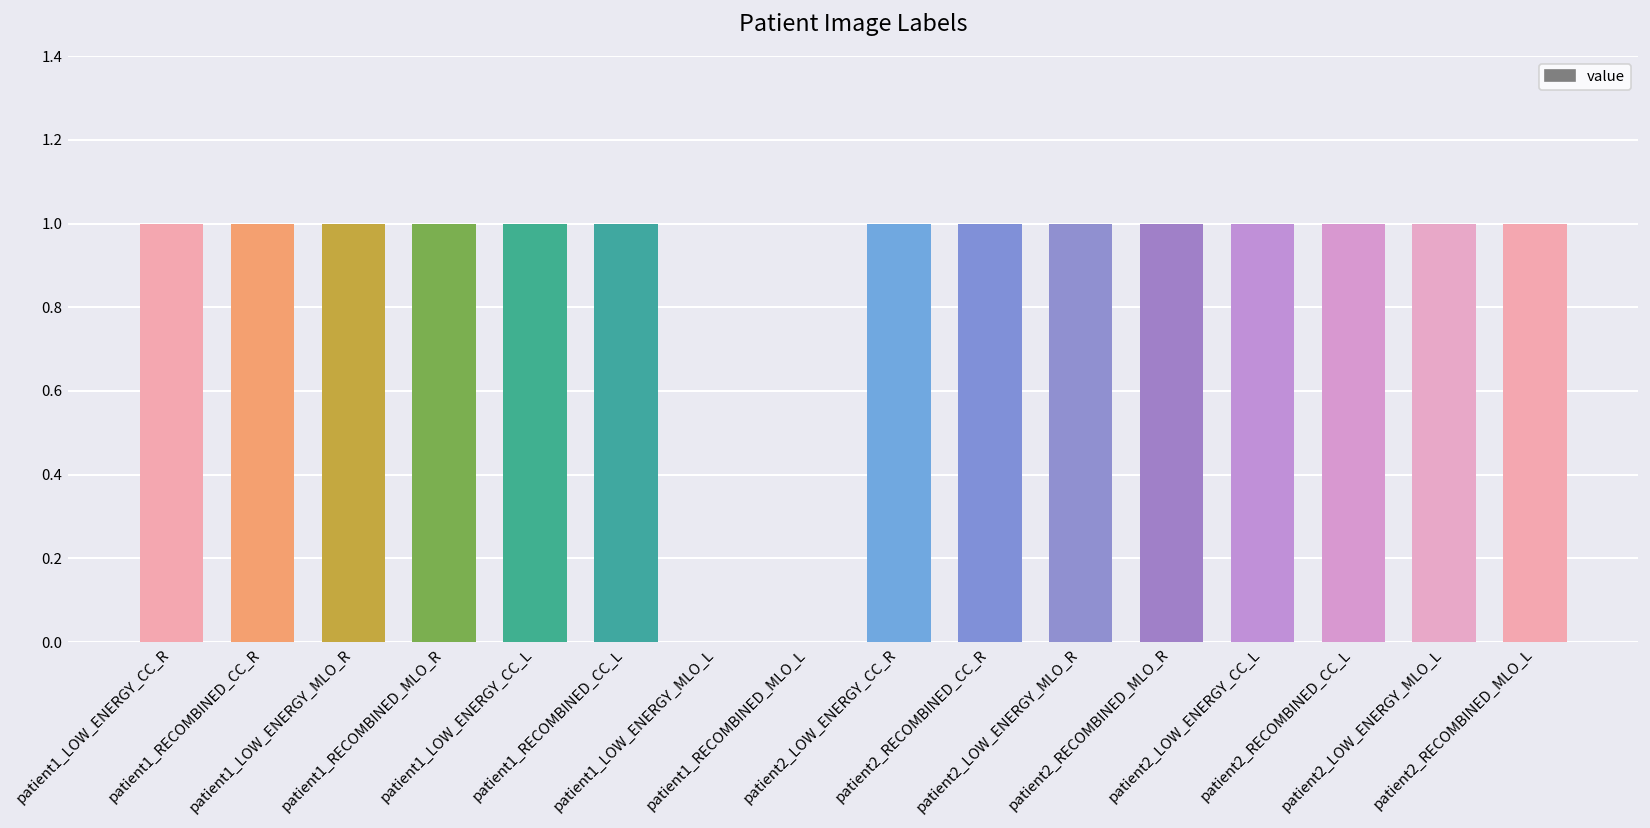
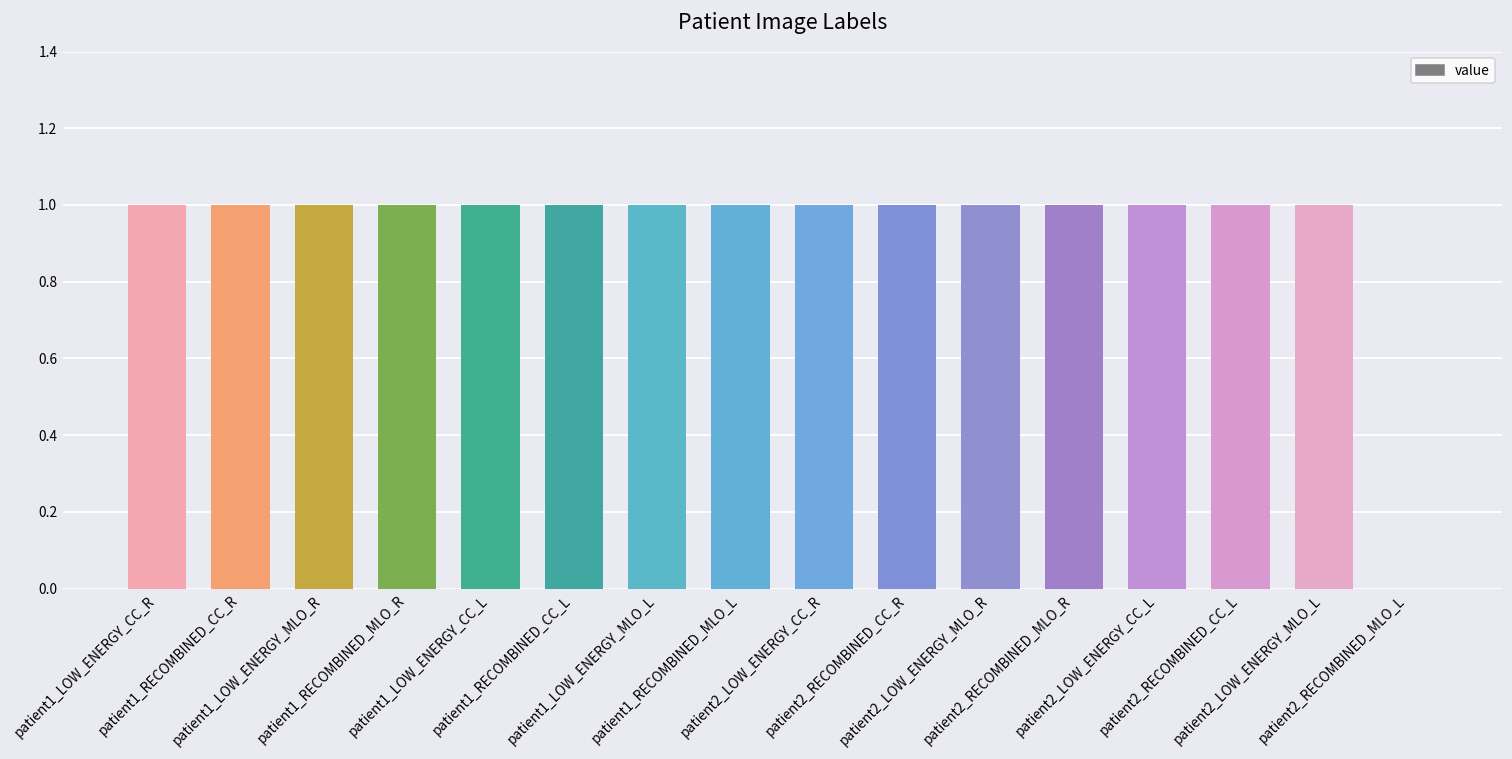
patient1_LOW_ENERGY_MLO_L: 0 -> 1
patient1_RECOMBINED_MLO_L: 0 -> 1
patient2_RECOMBINED_MLO_L: 1 -> 0
